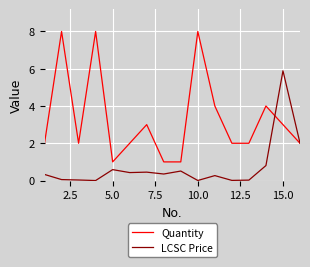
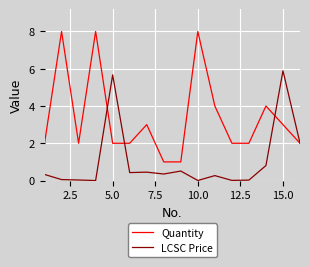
Quantity, 5.0: 1 -> 2
LCSC Price, 5.0: 0.6 -> 5.7
